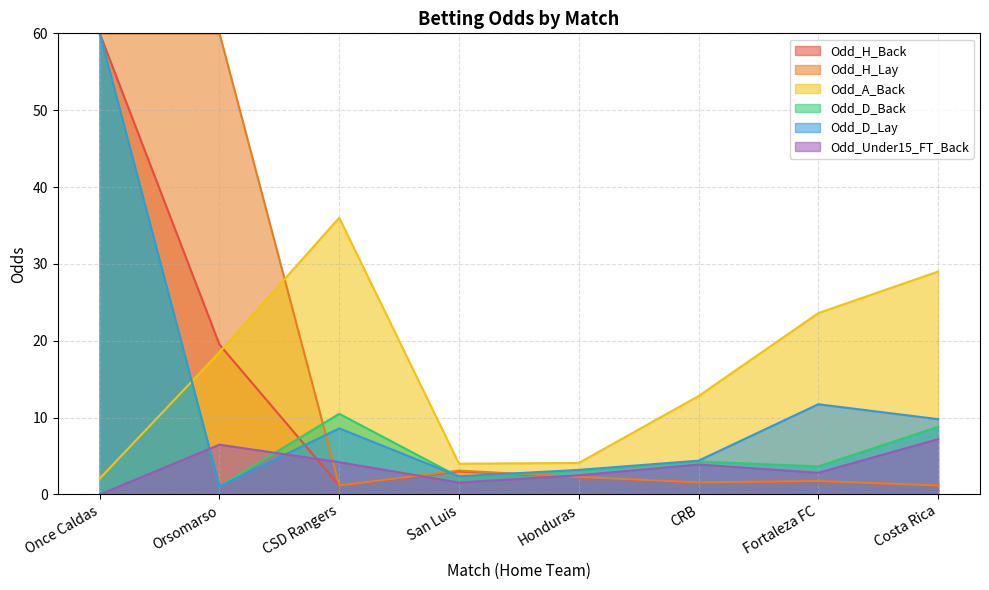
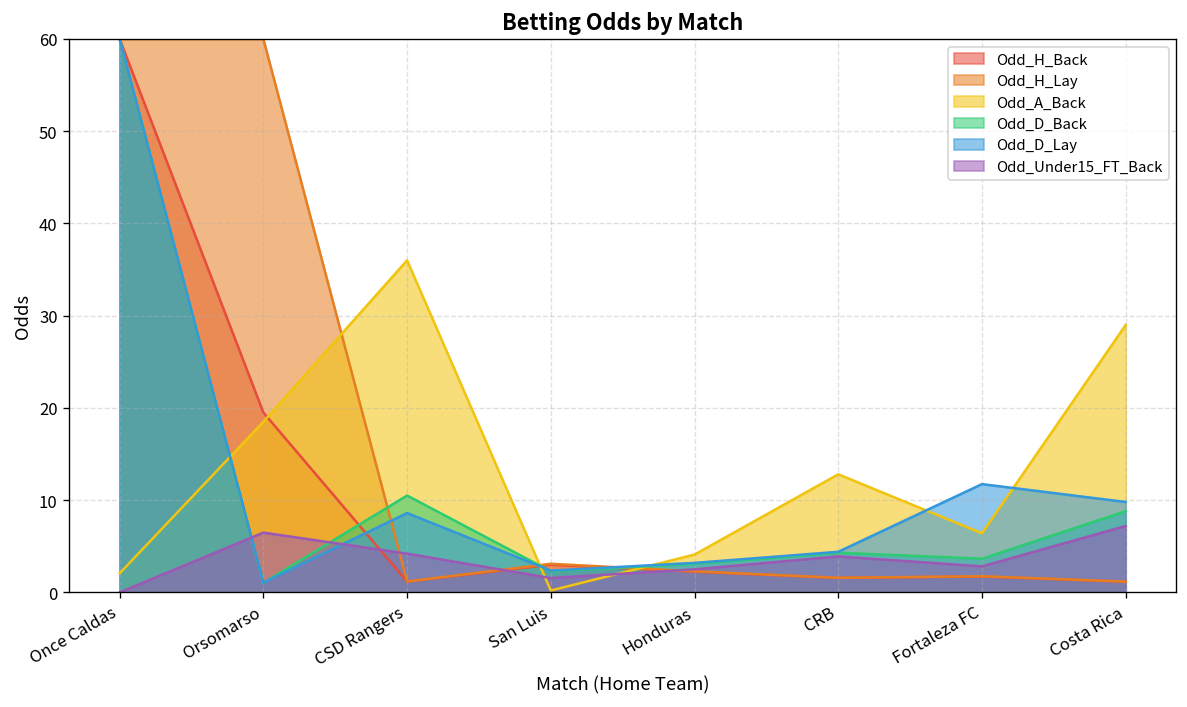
Odd_A_Back, San Luis: 4 -> 0
Odd_A_Back, Fortaleza FC: 24 -> 6
